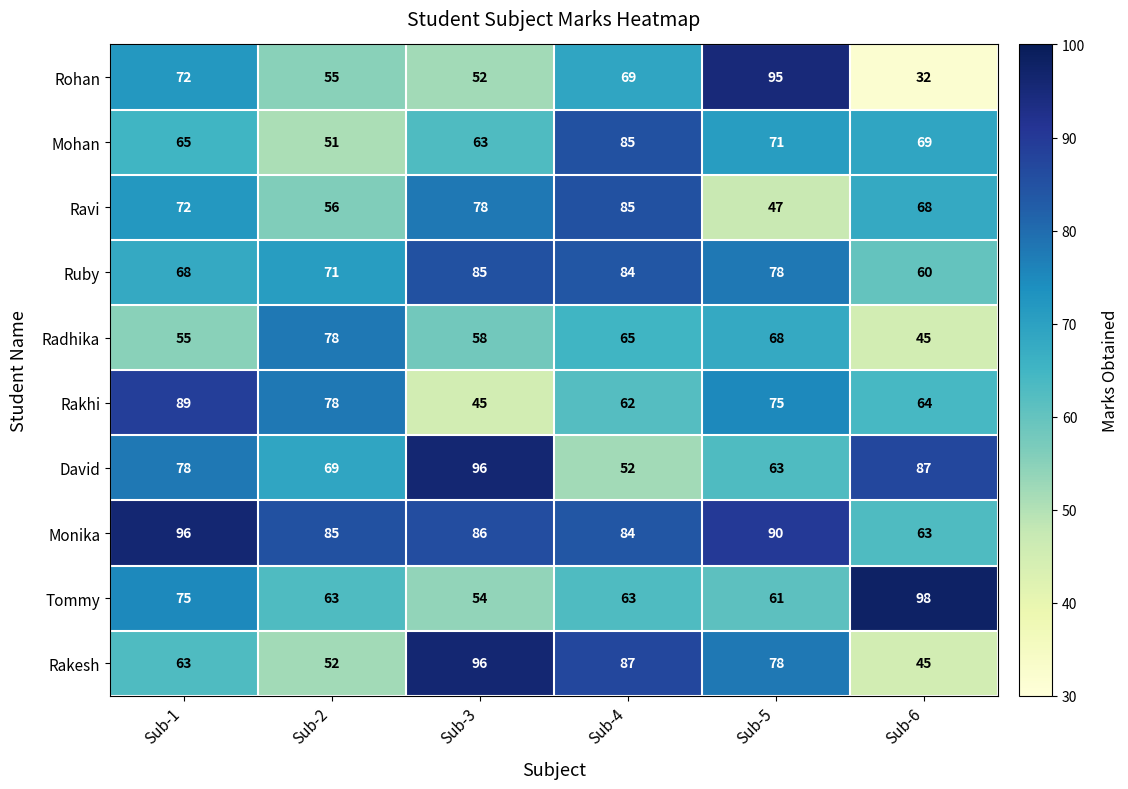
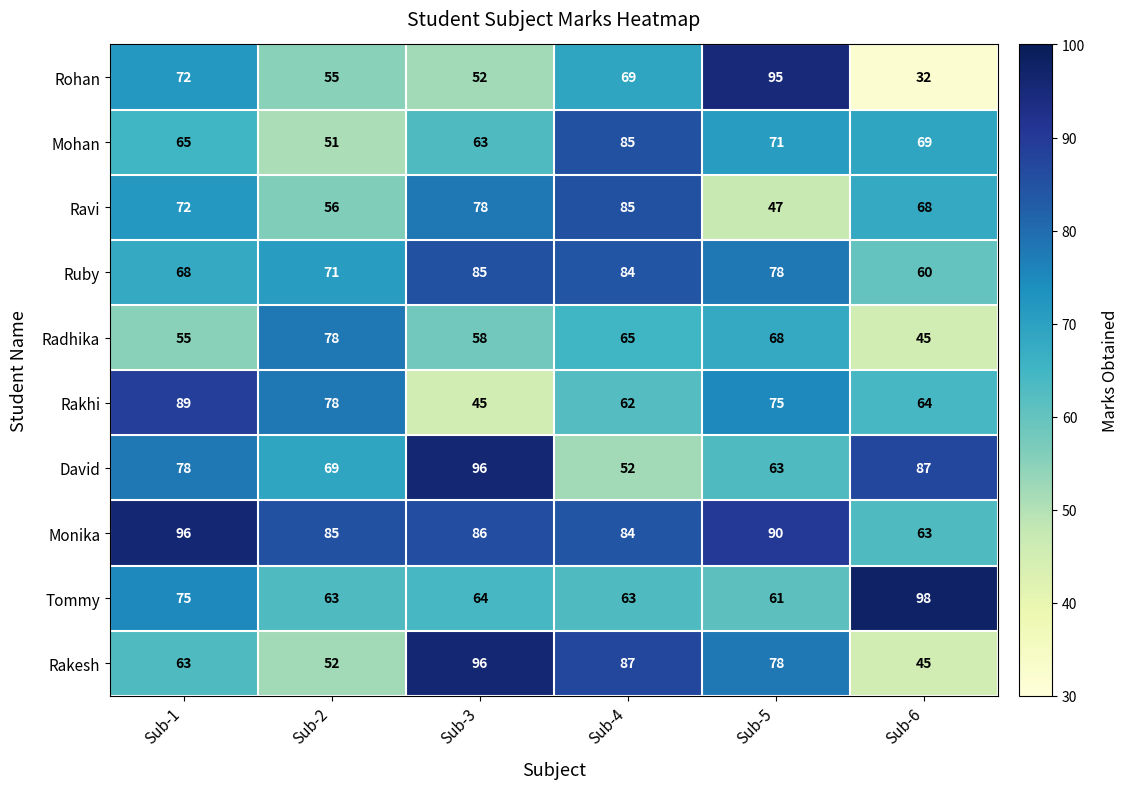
Tommy, Sub-3: 54 -> 64
